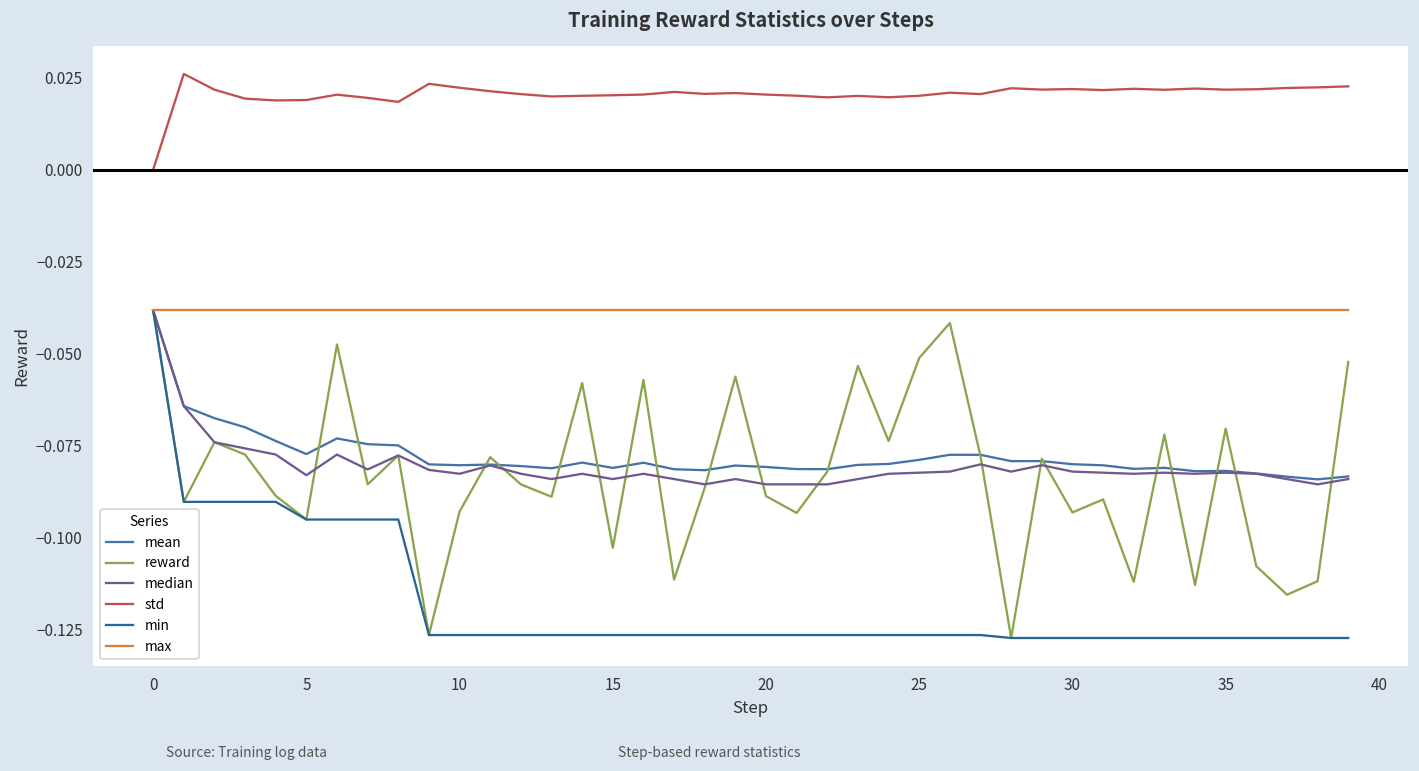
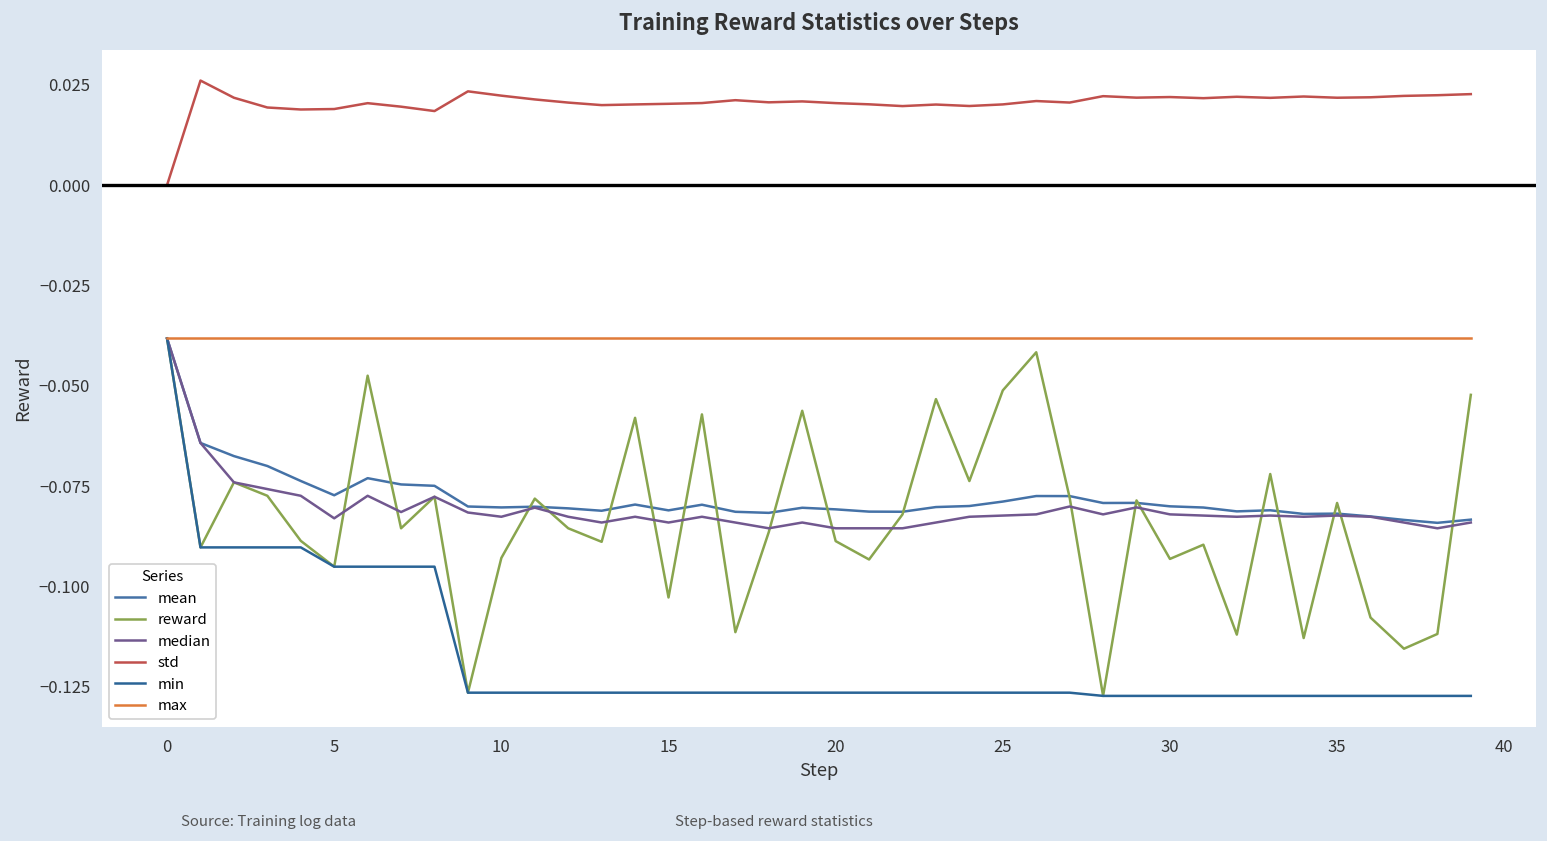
reward, 35: -0.070 -> -0.079
